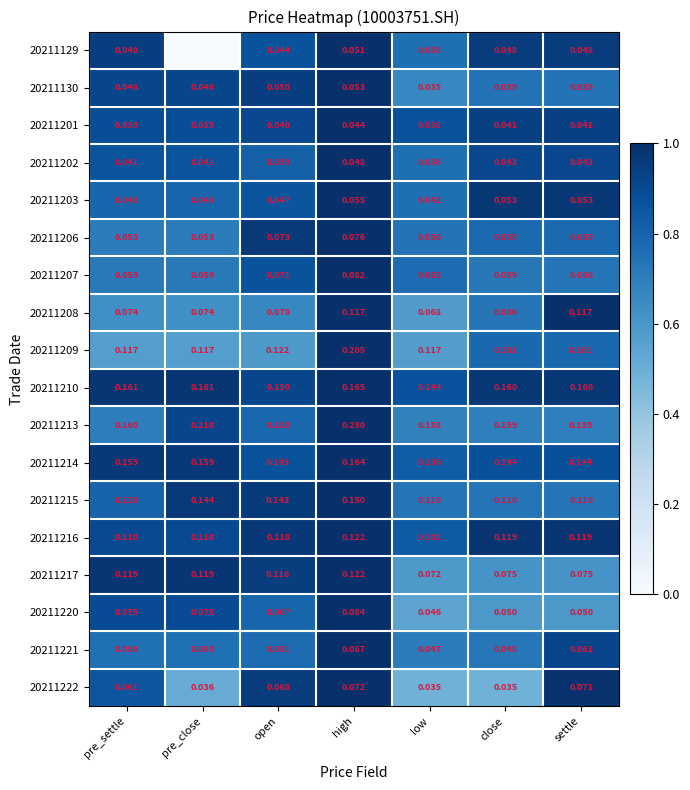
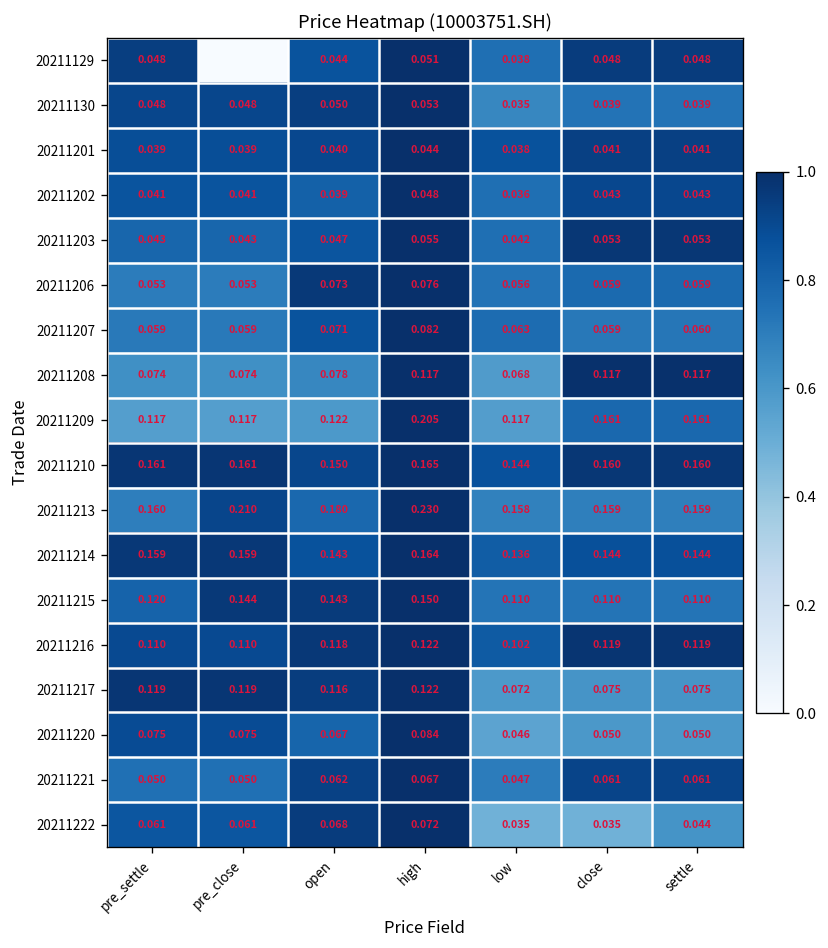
20211208, close: 0.086 -> 0.117
20211221, open: 0.051 -> 0.062
20211221, close: 0.048 -> 0.061
20211222, pre_close: 0.036 -> 0.061
20211222, settle: 0.071 -> 0.044
